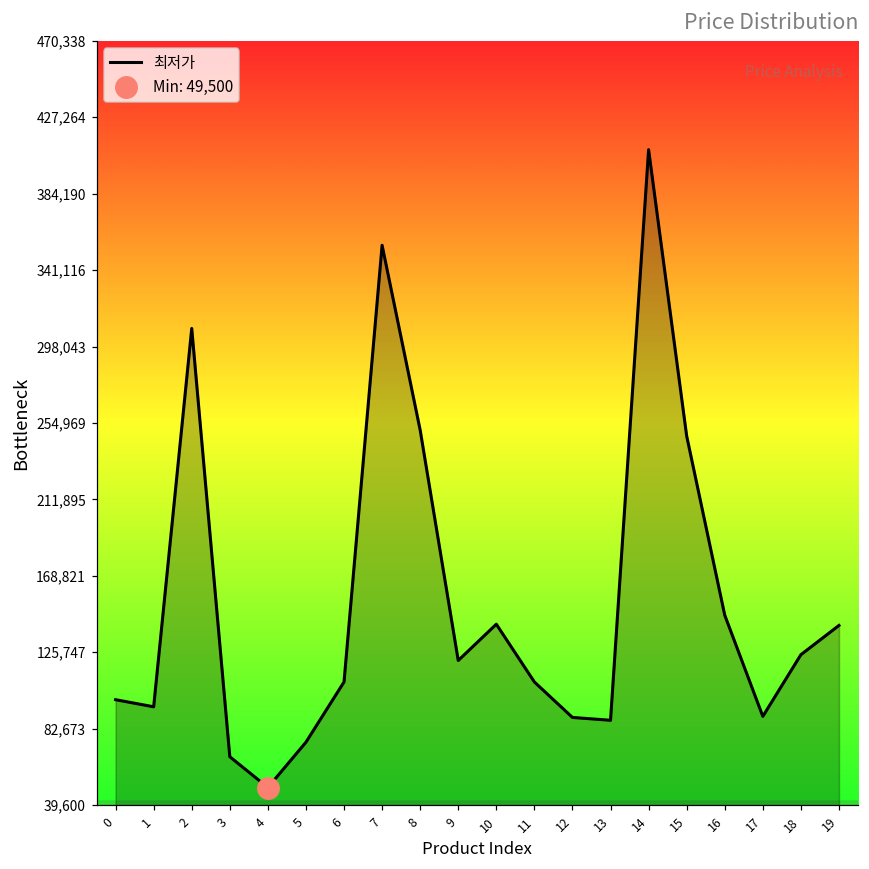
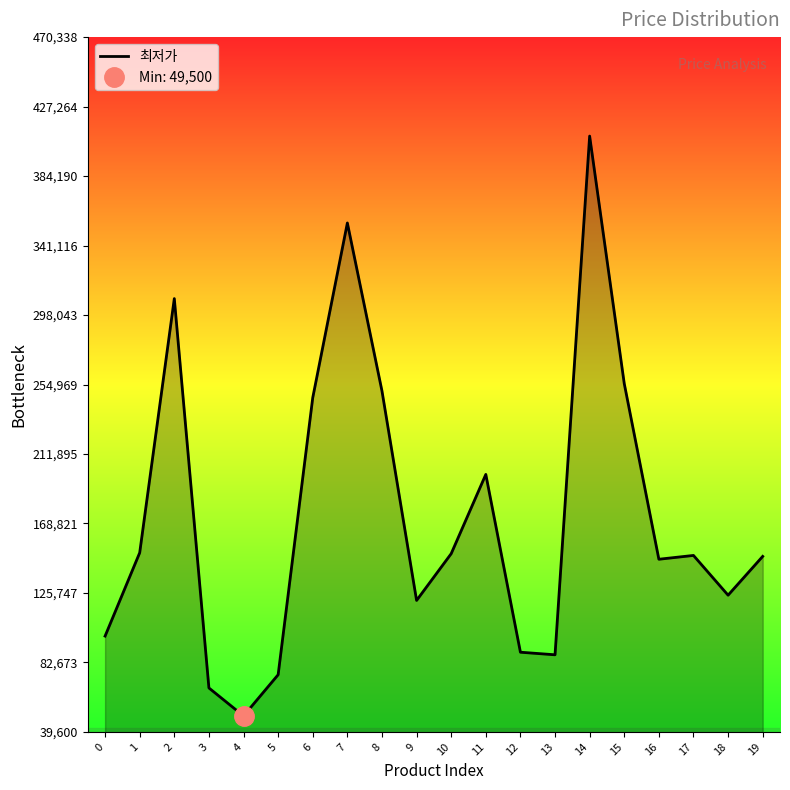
최저가, 1: 95,000 -> 151,000
최저가, 6: 109,000 -> 247,000
최저가, 10: 142,000 -> 150,000
최저가, 11: 109,000 -> 199,000
최저가, 15: 248,000 -> 256,000
최저가, 17: 90,000 -> 149,000
최저가, 19: 141,000 -> 148,000
